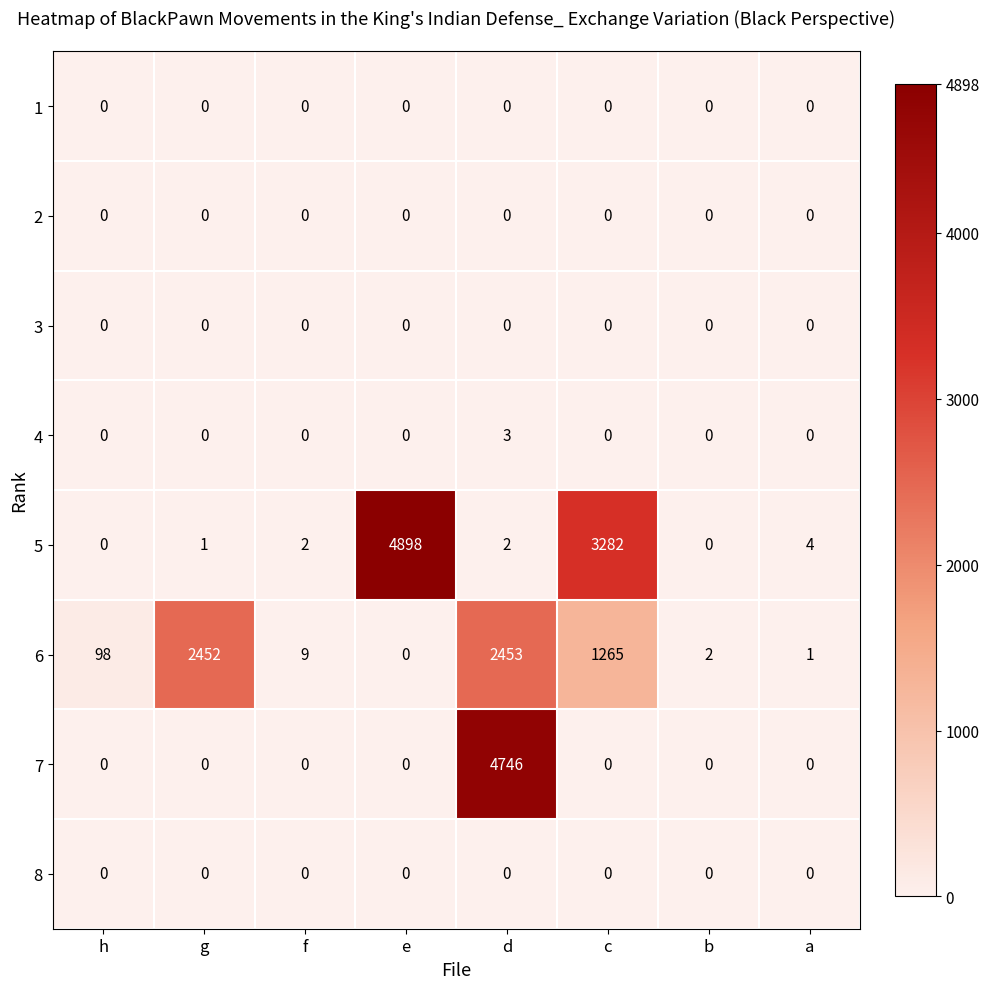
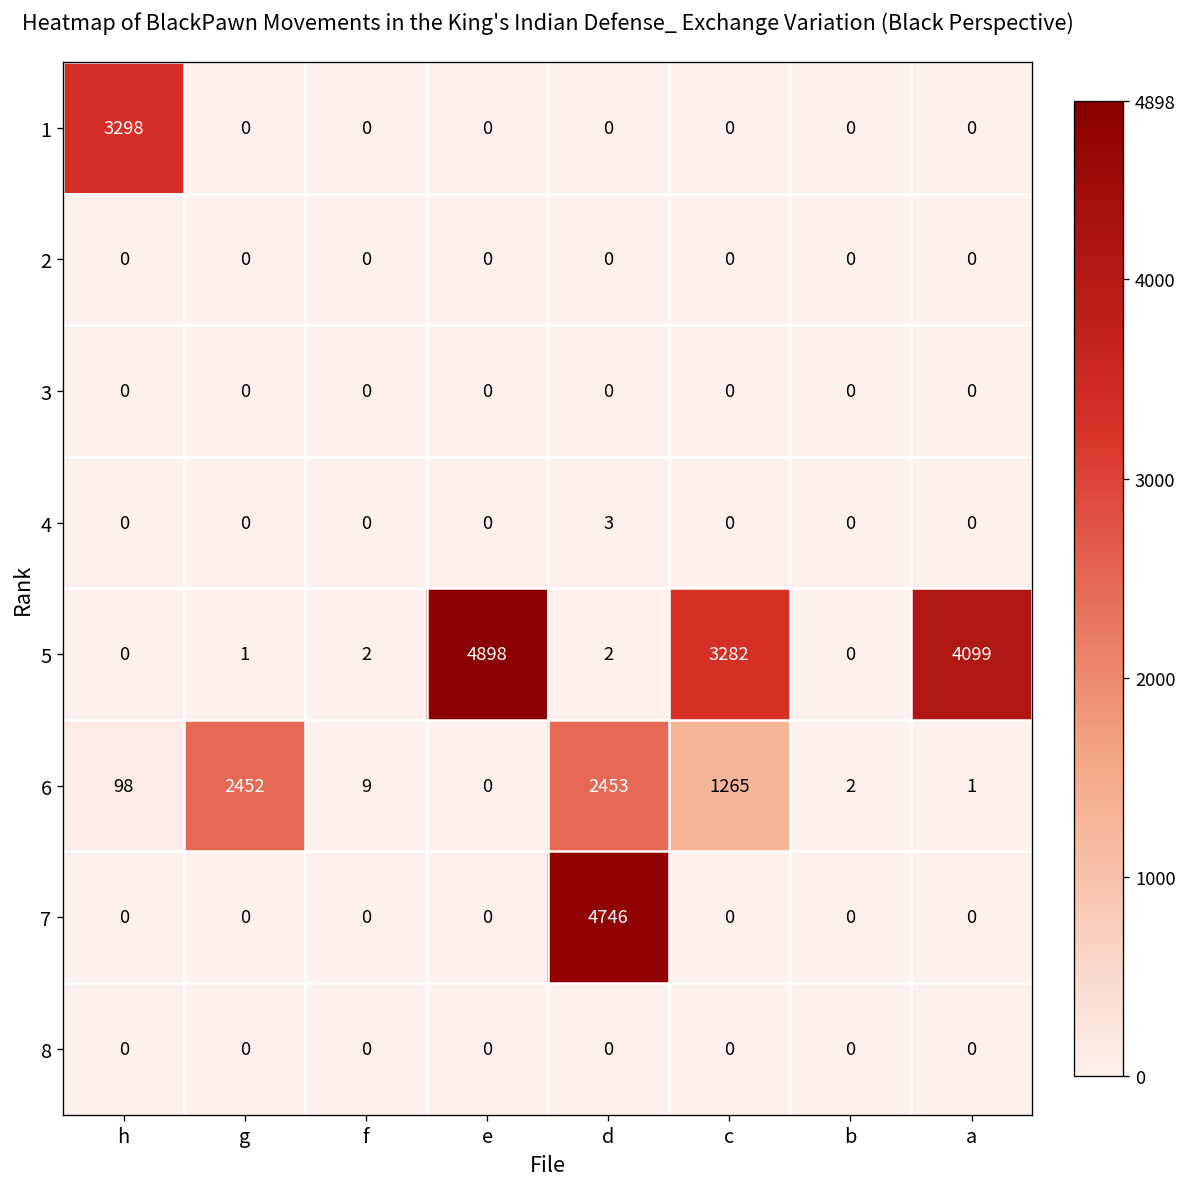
1, h: 0 -> 3298
5, a: 4 -> 4099
